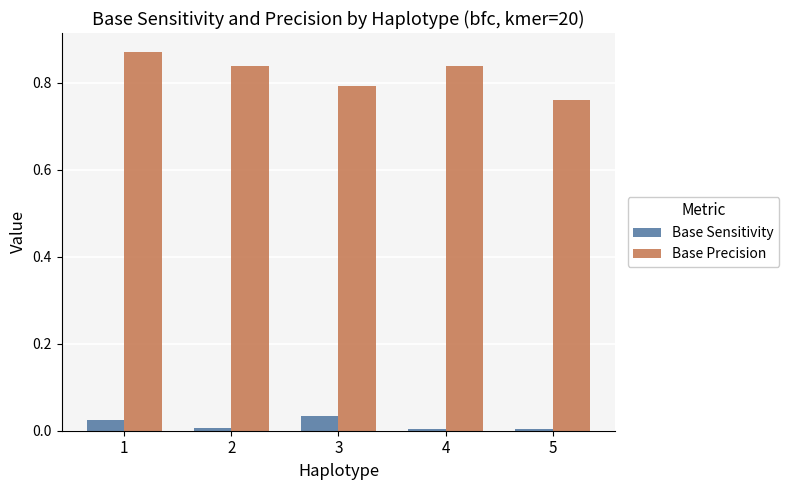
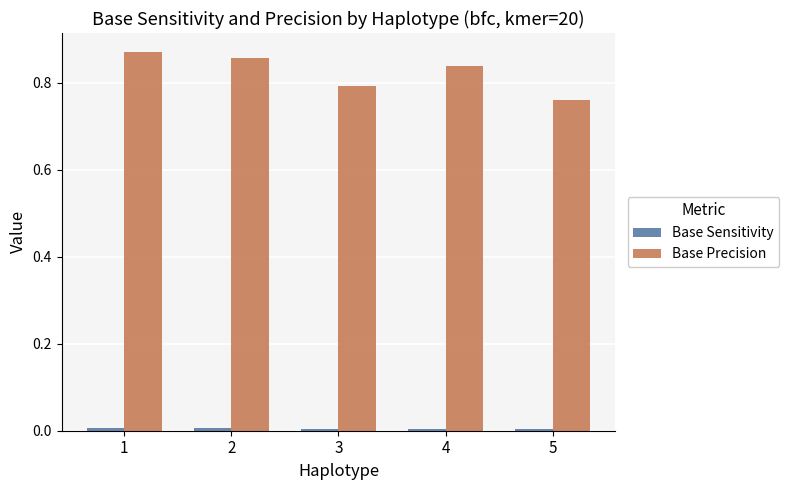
Base Sensitivity, 1: 0.03 -> 0.01
Base Precision, 2: 0.84 -> 0.86
Base Sensitivity, 3: 0.03 -> 0.00
